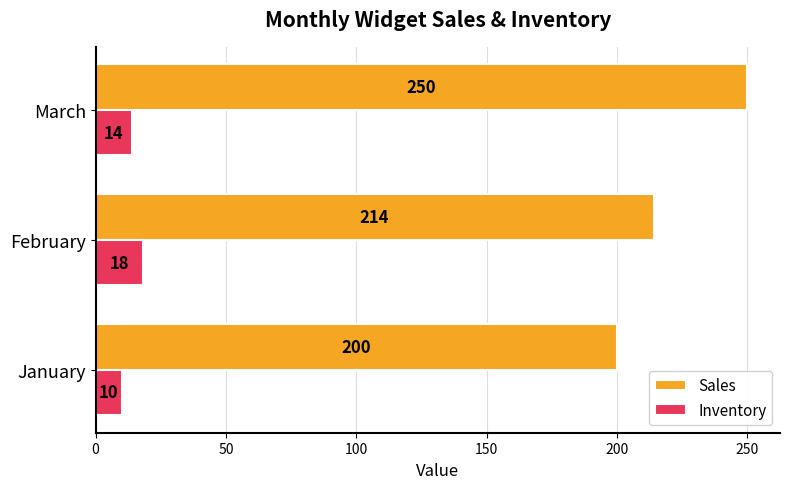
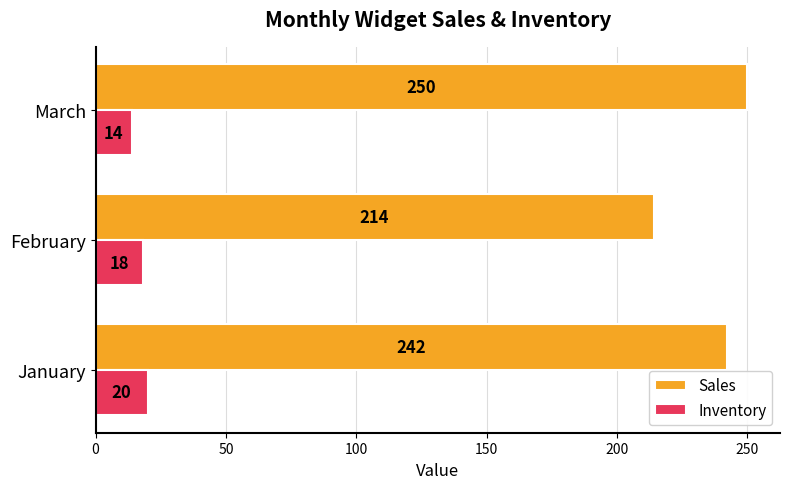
Sales, January: 200 -> 242
Inventory, January: 10 -> 20
